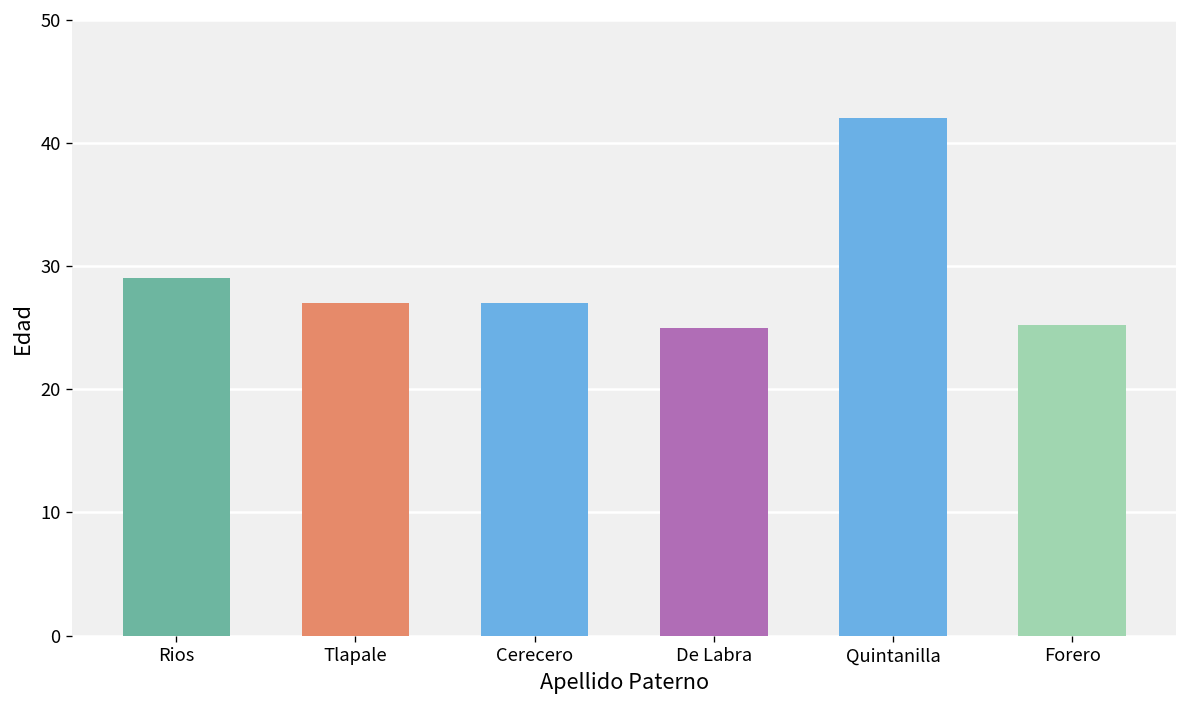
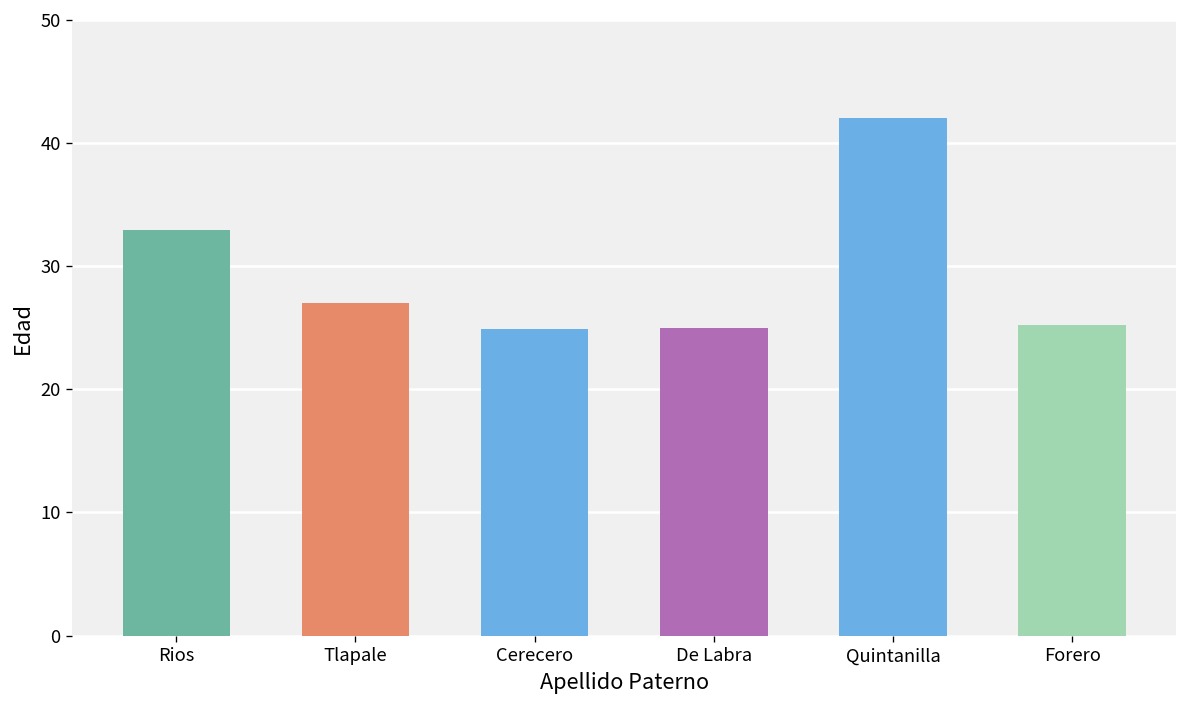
Rios: 29.0 -> 32.9
Cerecero: 27.0 -> 24.9
